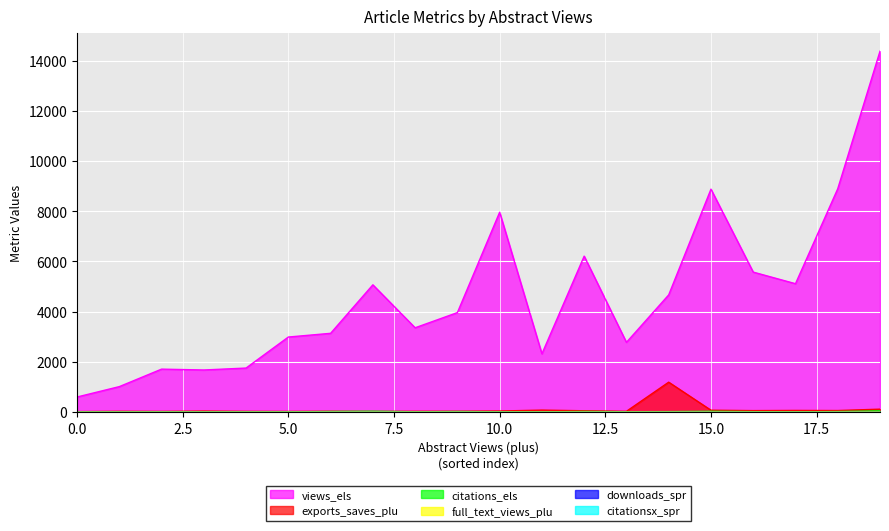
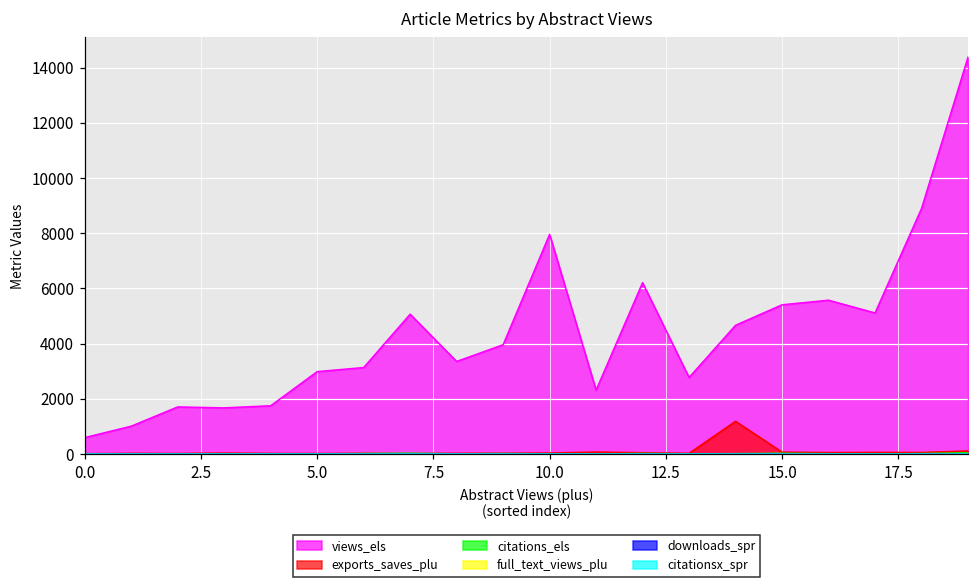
views_els, 15.0: 8900 -> 5400
